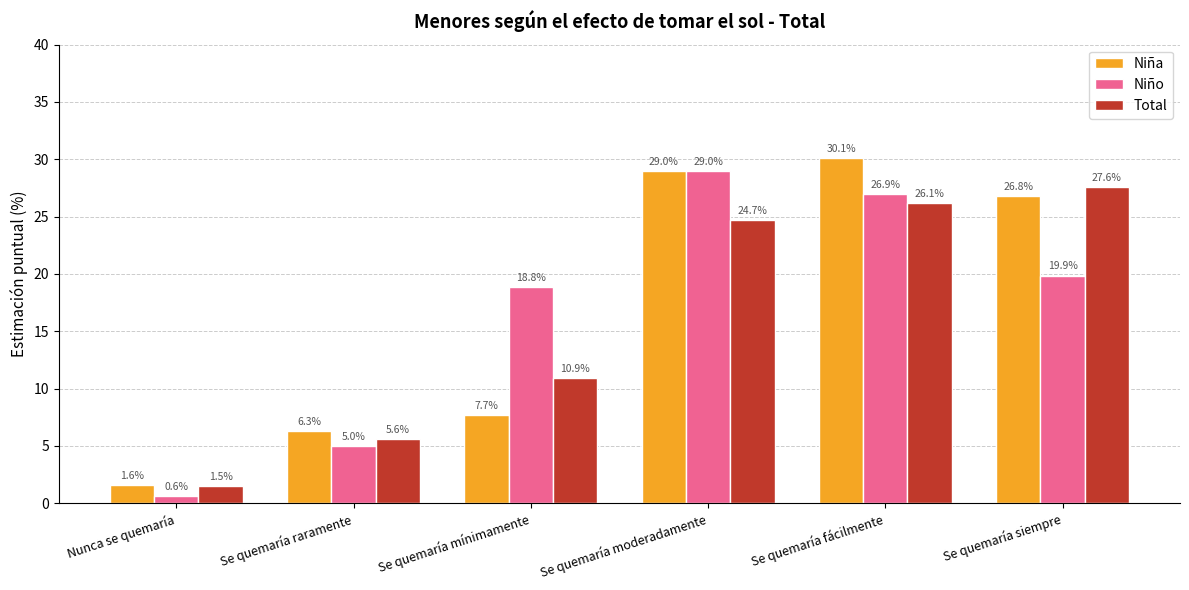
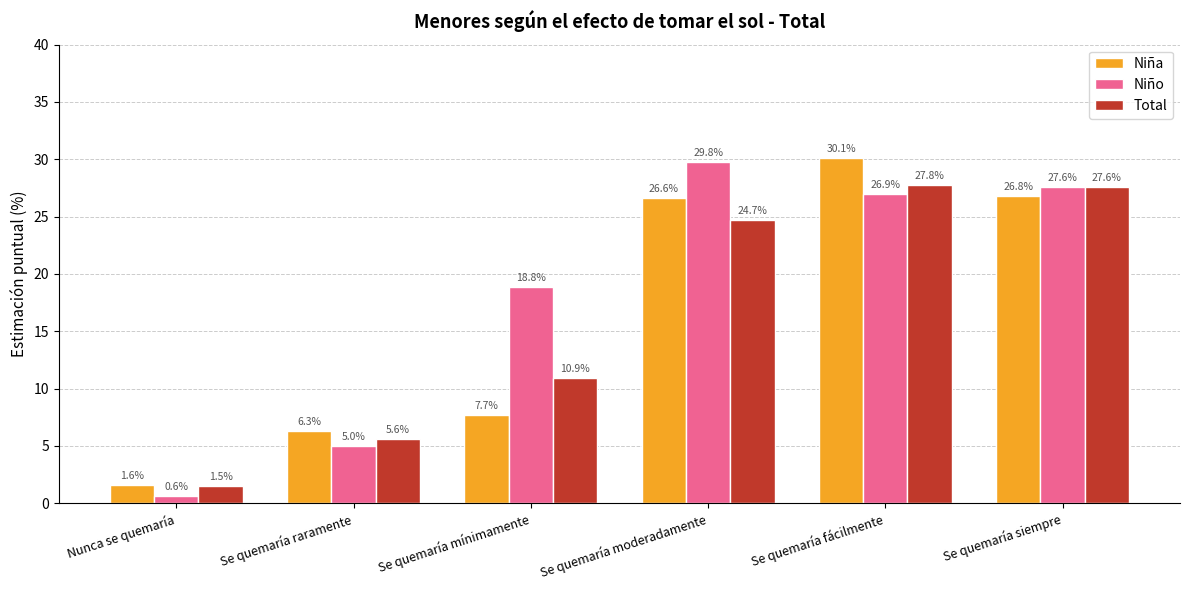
Niña, Se quemaría moderadamente: 29.0% -> 26.6%
Niño, Se quemaría moderadamente: 29.0% -> 29.8%
Total, Se quemaría fácilmente: 26.1% -> 27.8%
Niño, Se quemaría siempre: 19.9% -> 27.6%
